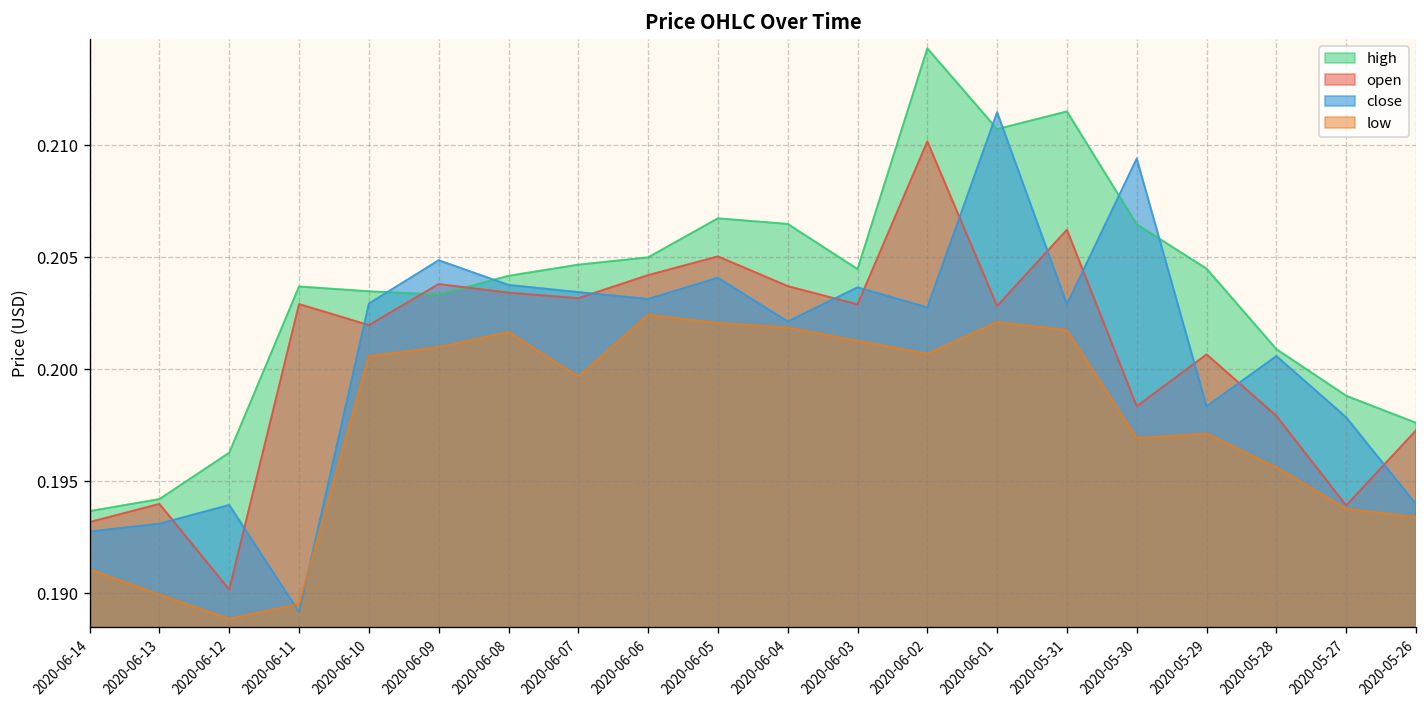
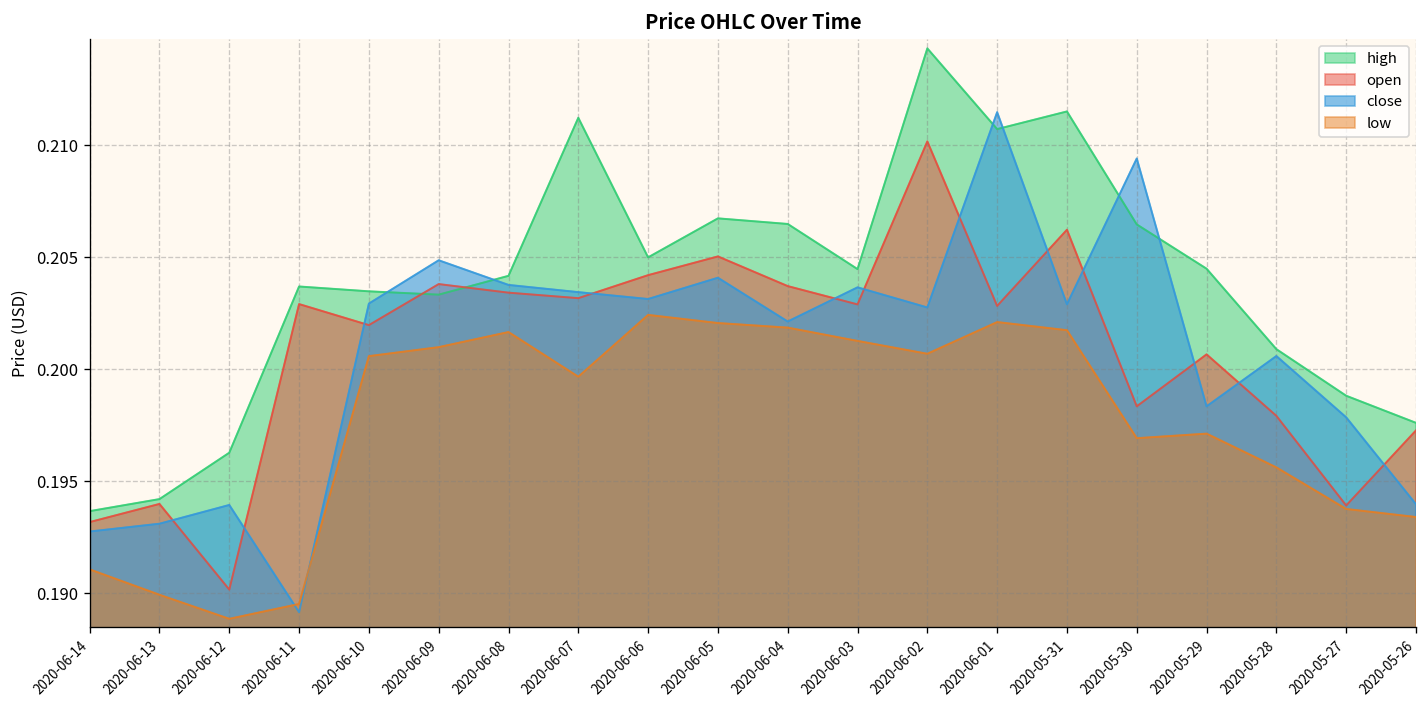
high, 2020-06-07: 0.2047 -> 0.2112
